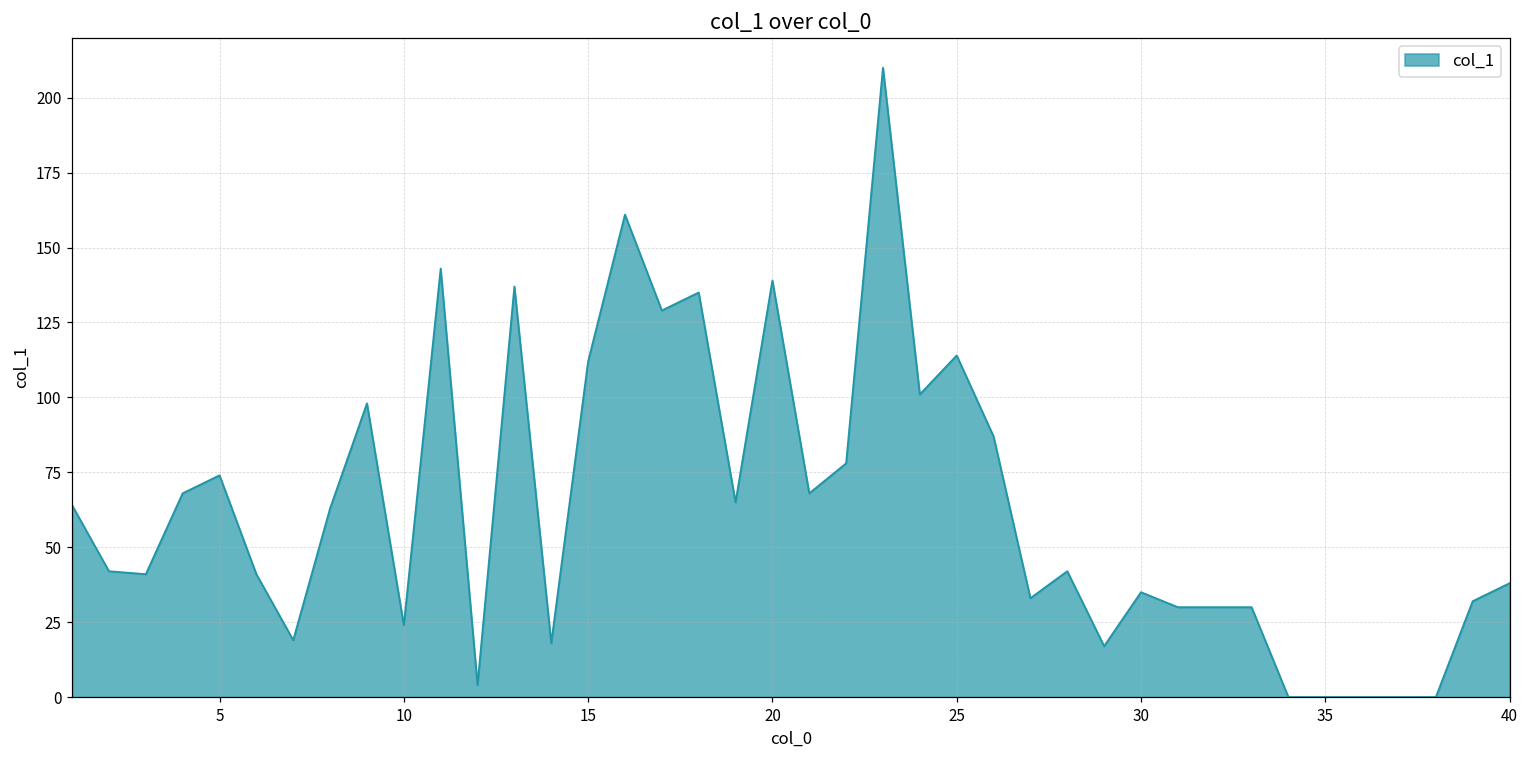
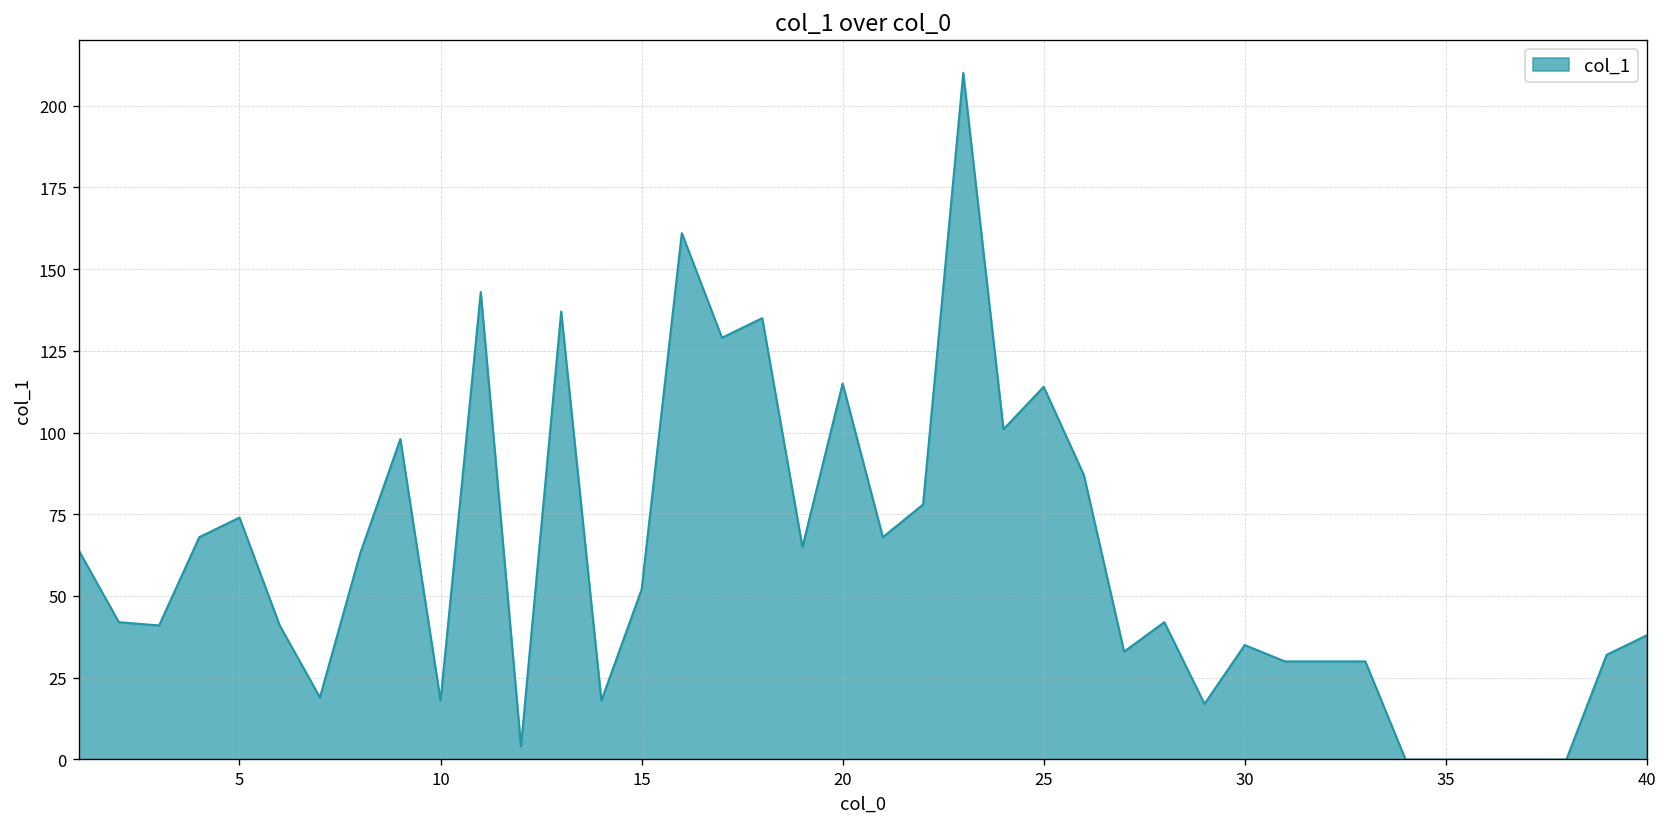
10: 24 -> 18
15: 112 -> 52
20: 139 -> 115
